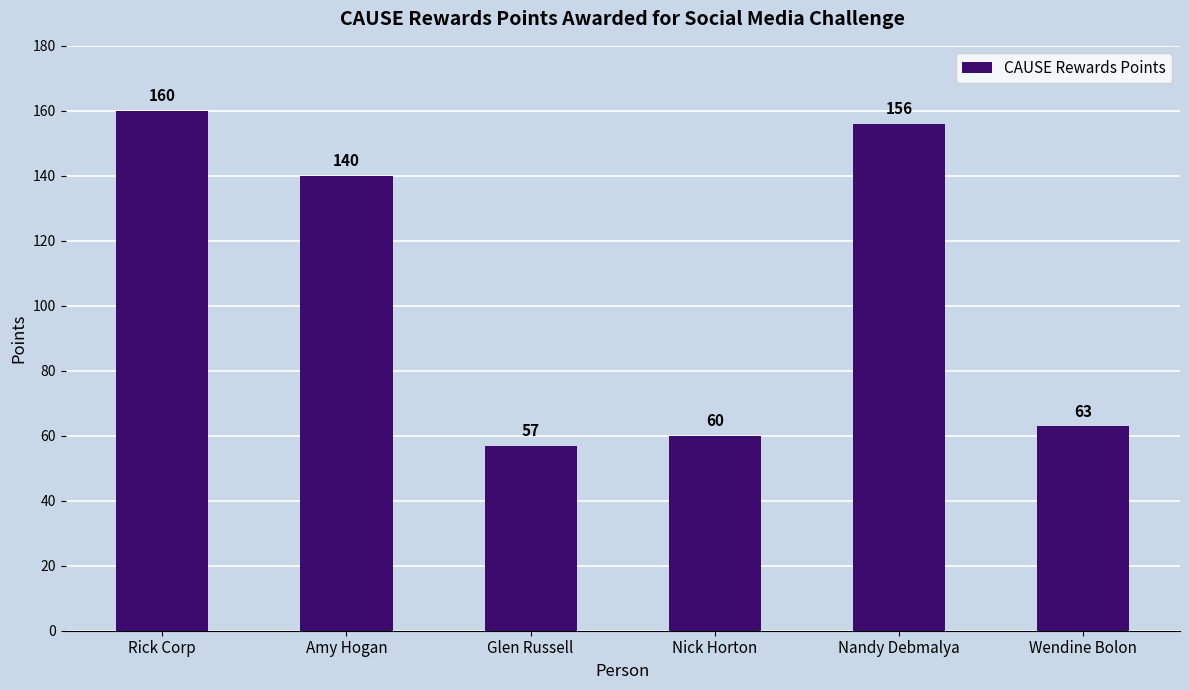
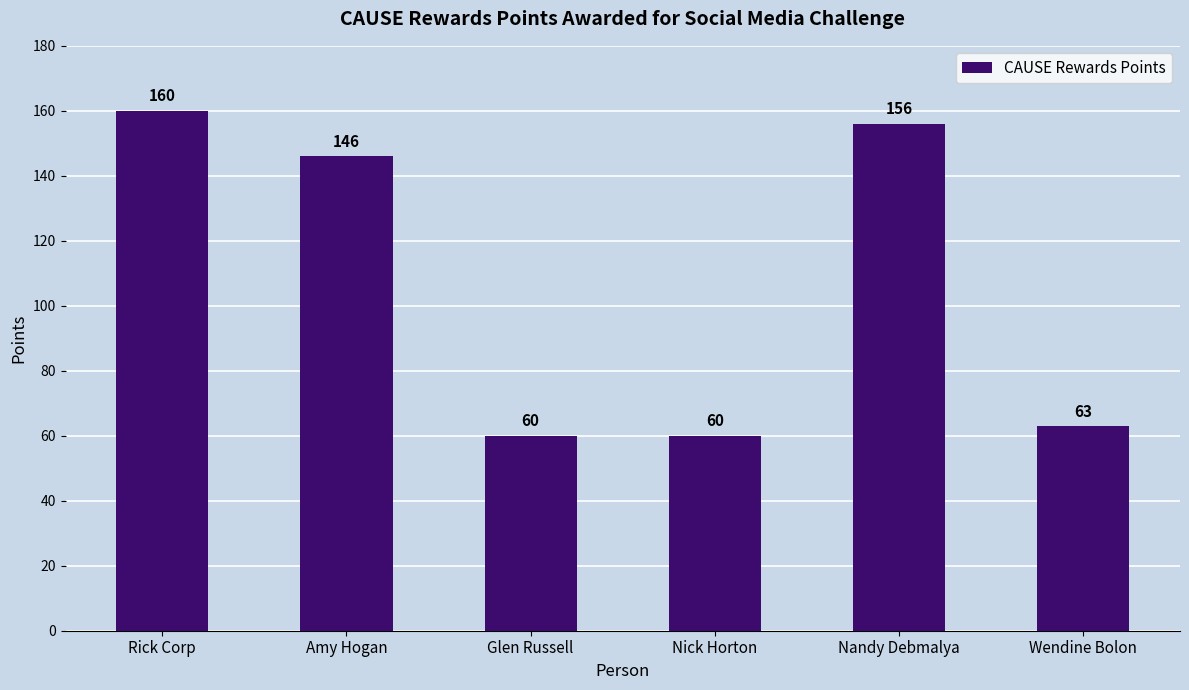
Amy Hogan: 140 -> 146
Glen Russell: 57 -> 60
